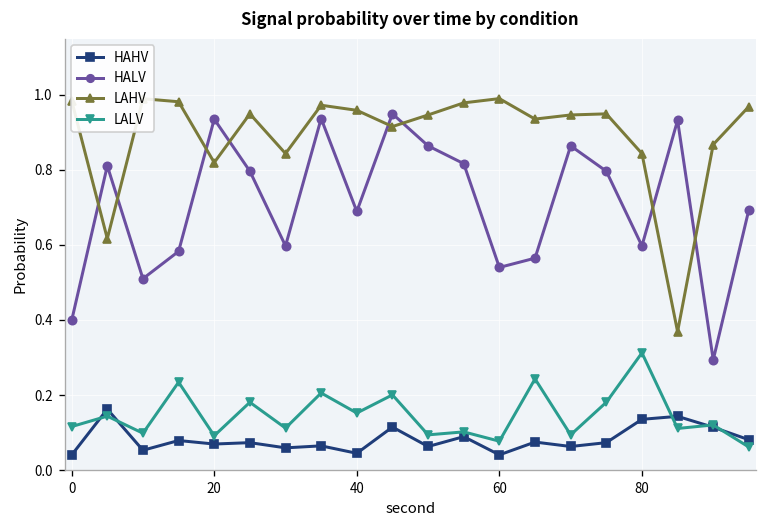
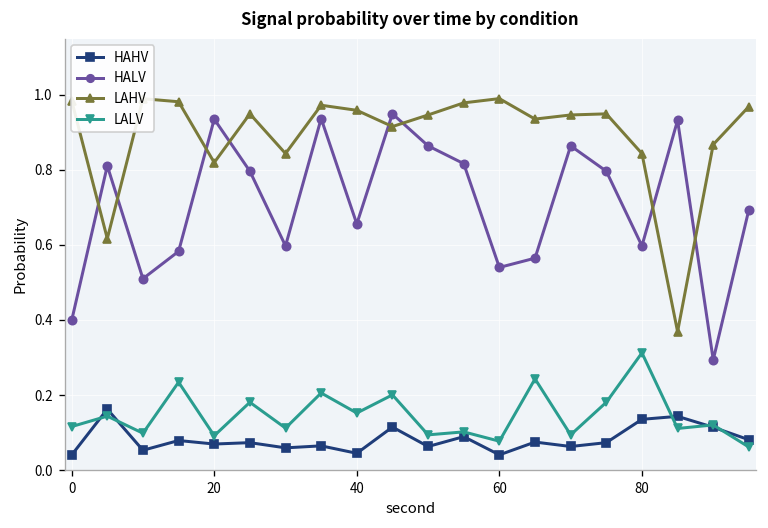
HALV, 40: 0.69 -> 0.66
